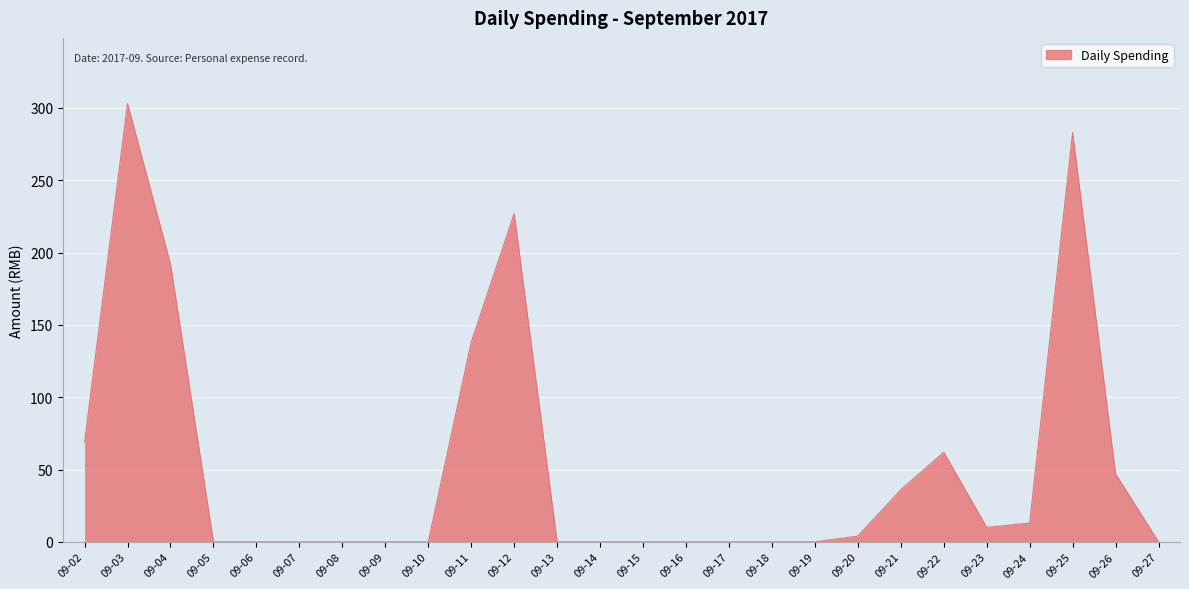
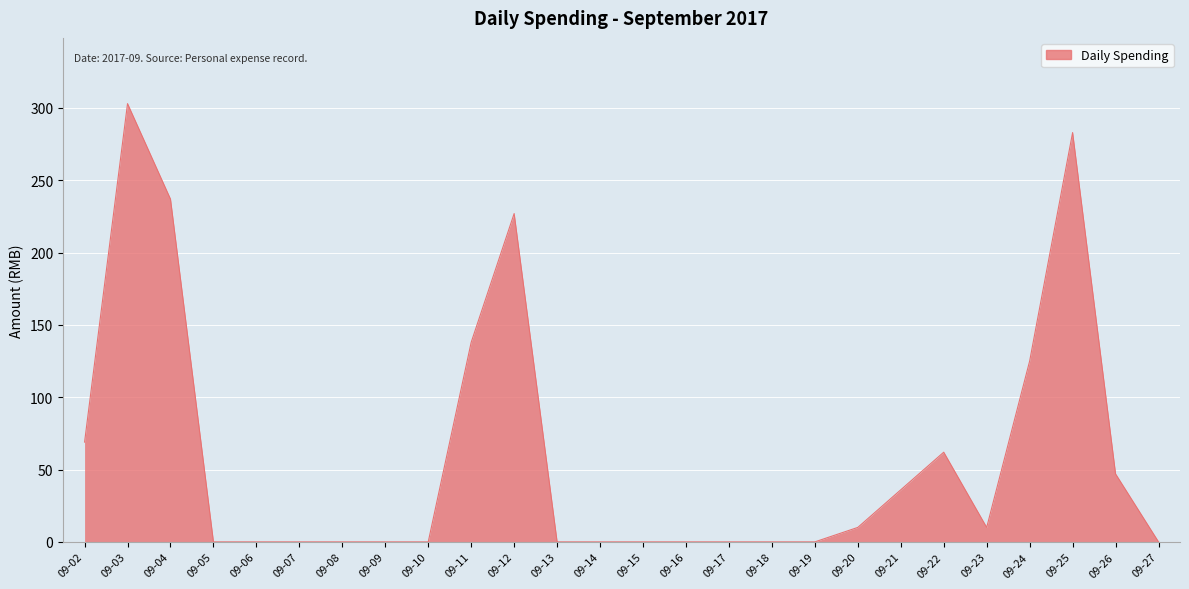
09-04: 192 -> 237
09-20: 4 -> 10
09-24: 13 -> 125
